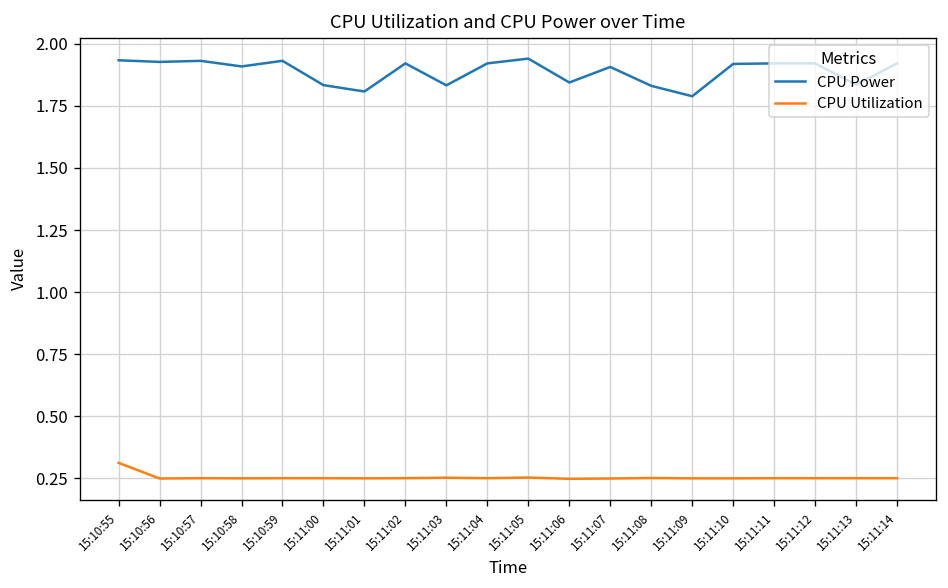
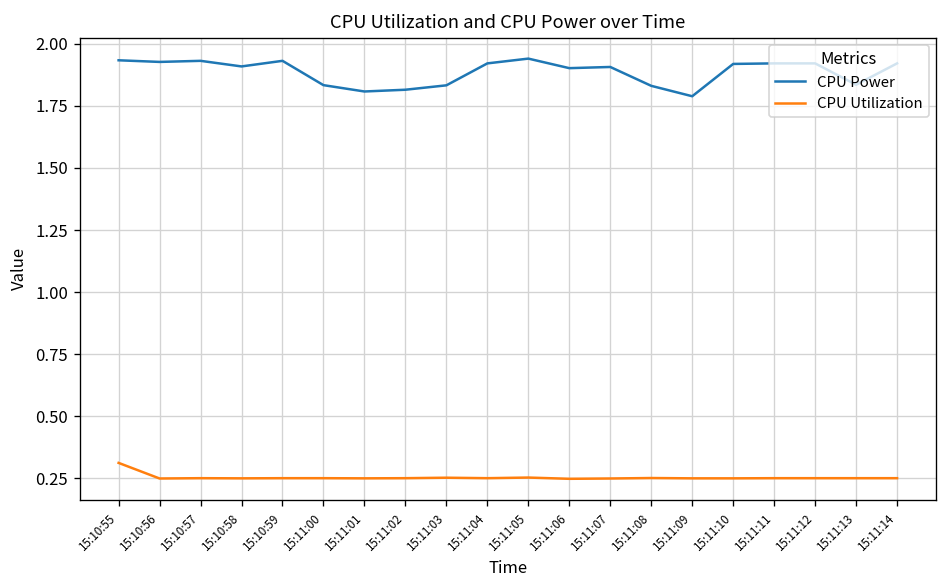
CPU Power, 15:11:02: 1.92 -> 1.81
CPU Power, 15:11:06: 1.84 -> 1.90
